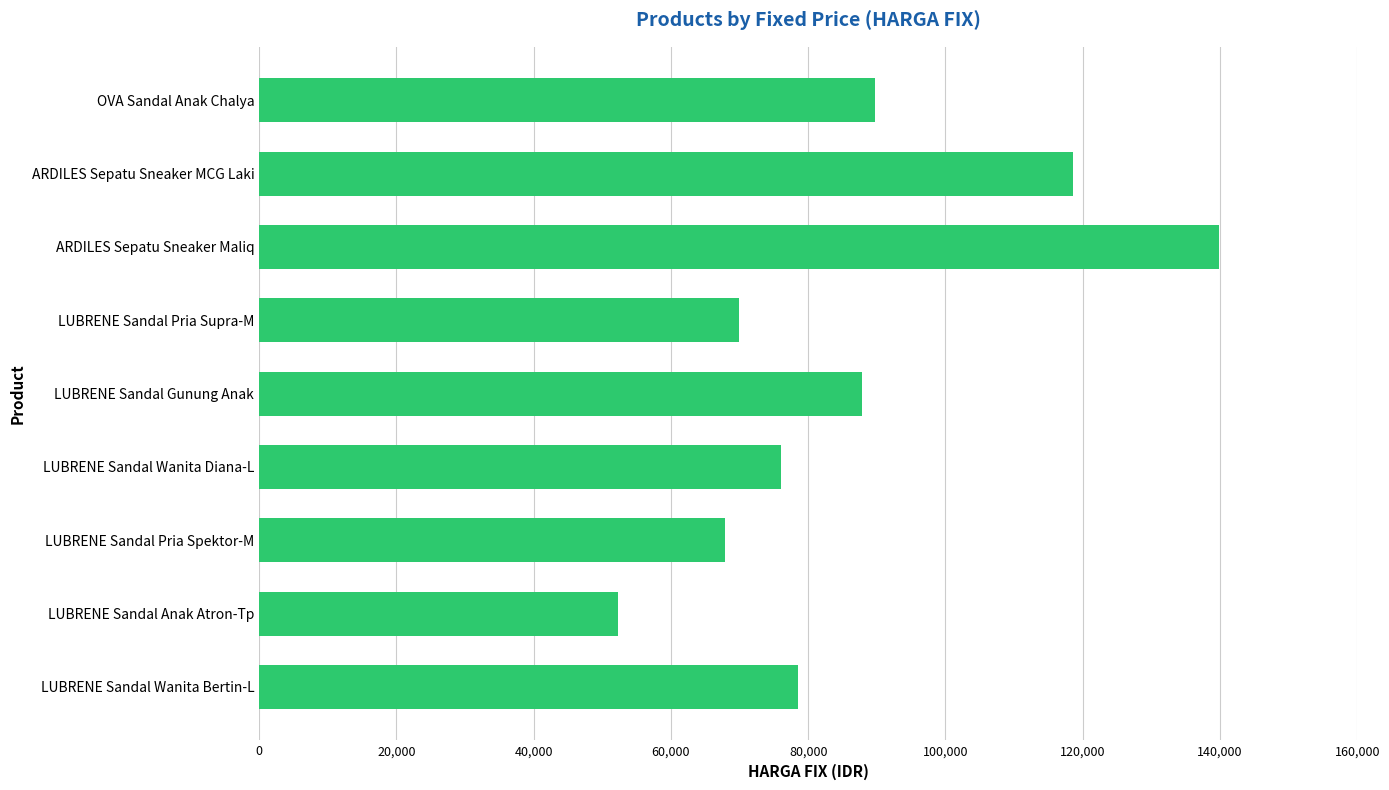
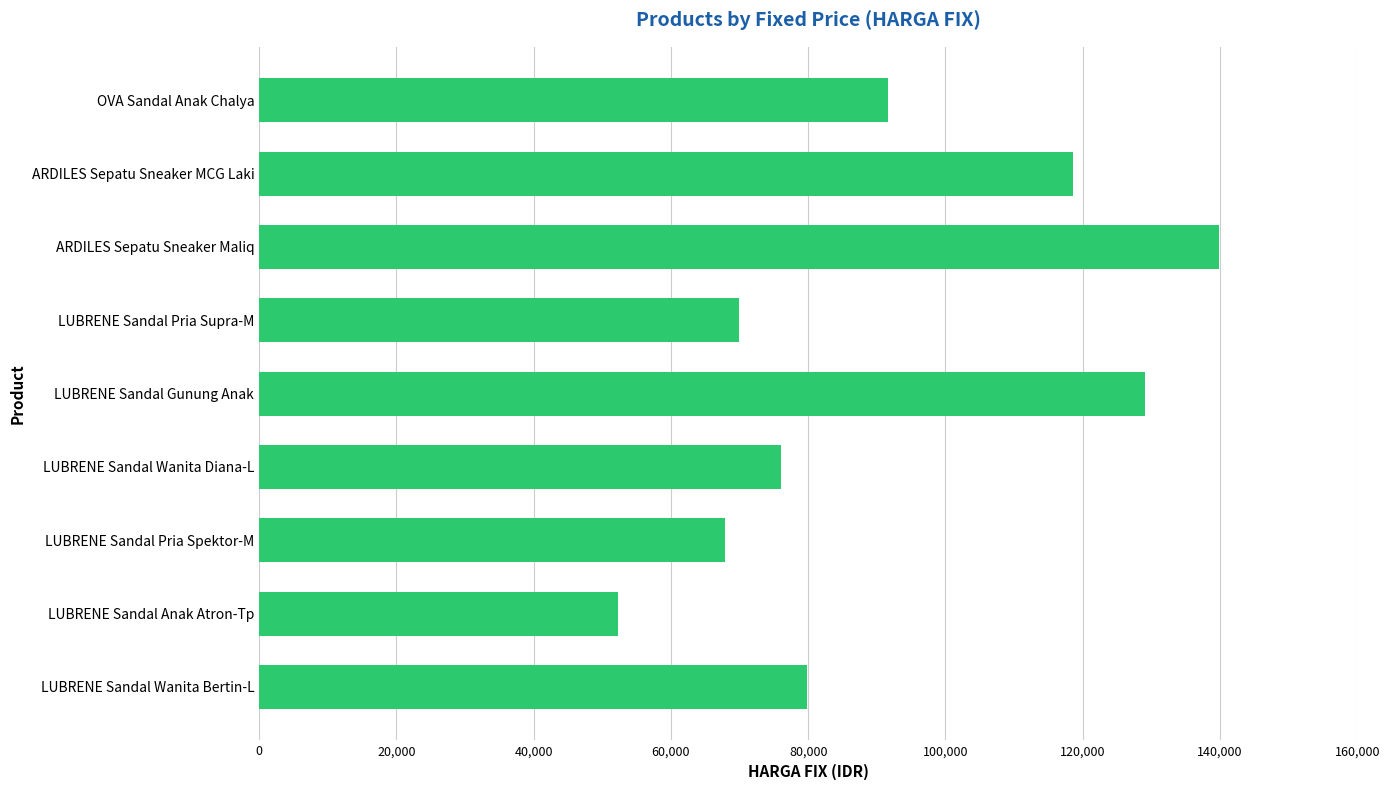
OVA Sandal Anak Chalya: 90,000 -> 92,000
LUBRENE Sandal Gunung Anak: 88,000 -> 129,000
LUBRENE Sandal Wanita Bertin-L: 78,000 -> 80,000
